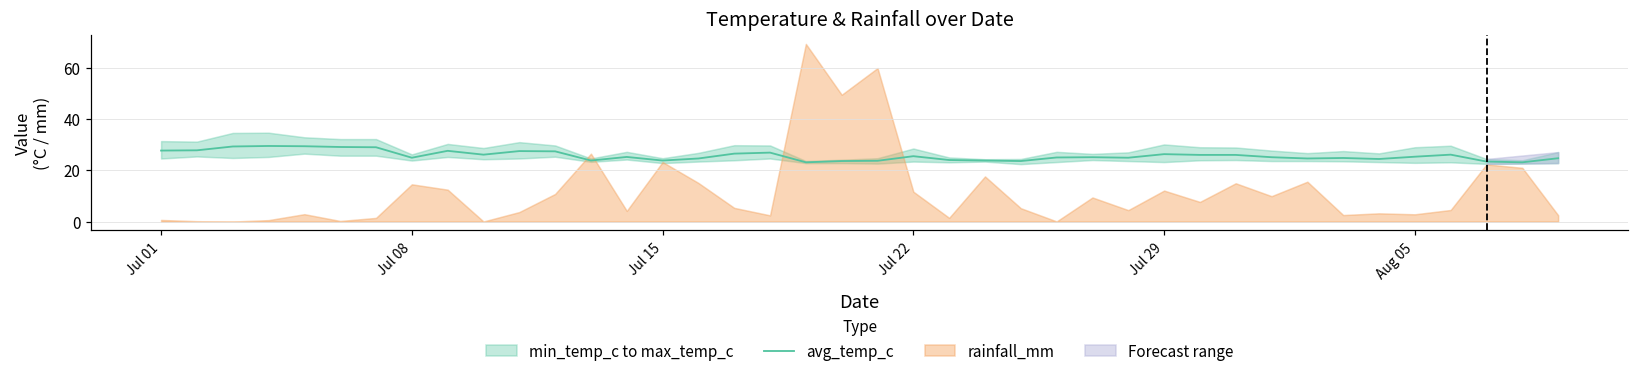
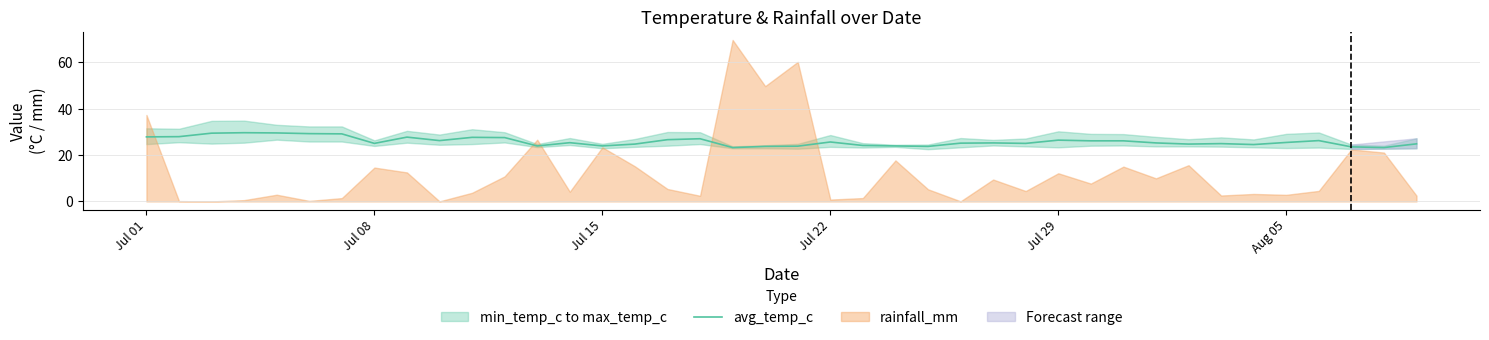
rainfall_mm, Jul 01: 1 -> 37
rainfall_mm, Jul 22: 12 -> 1
